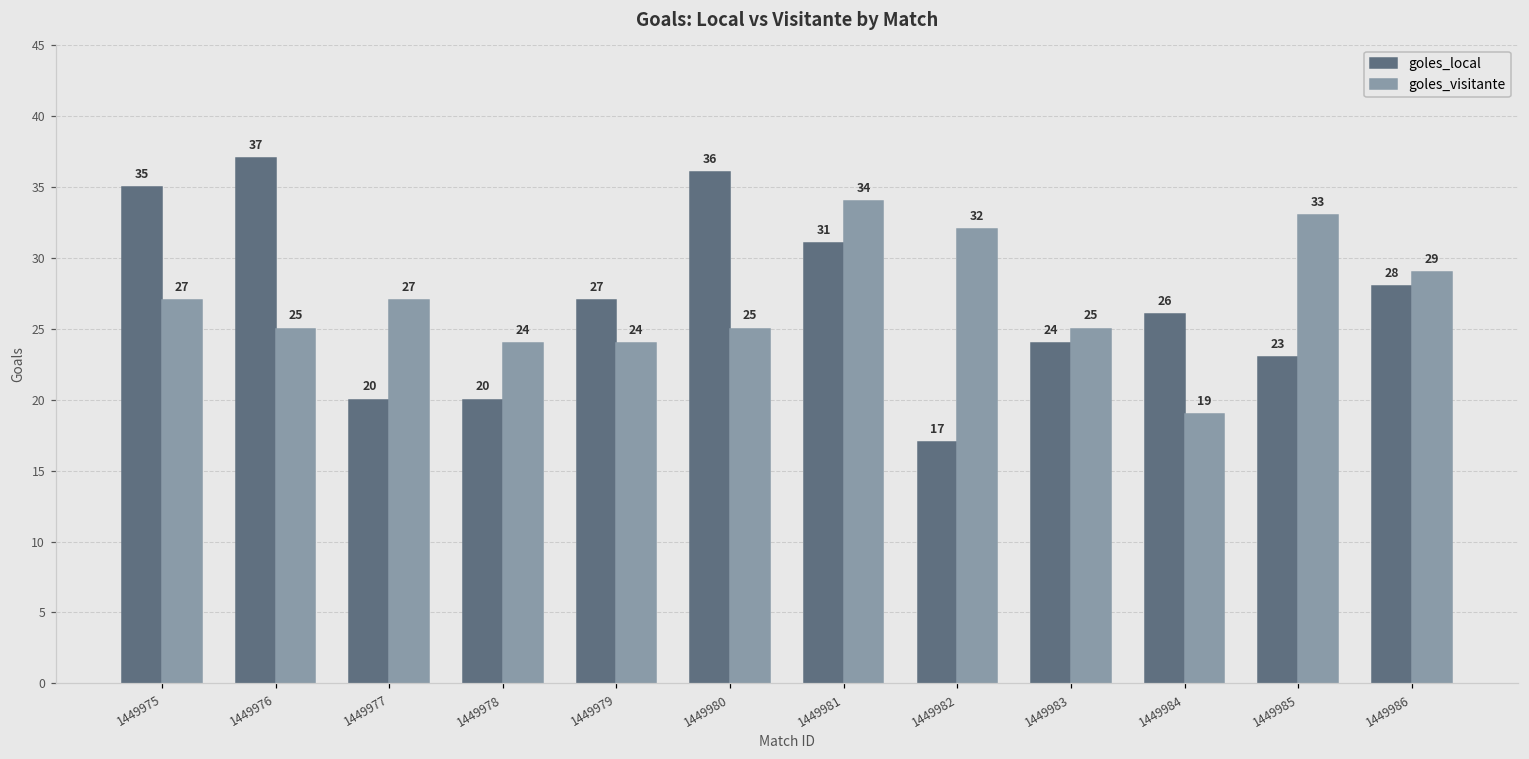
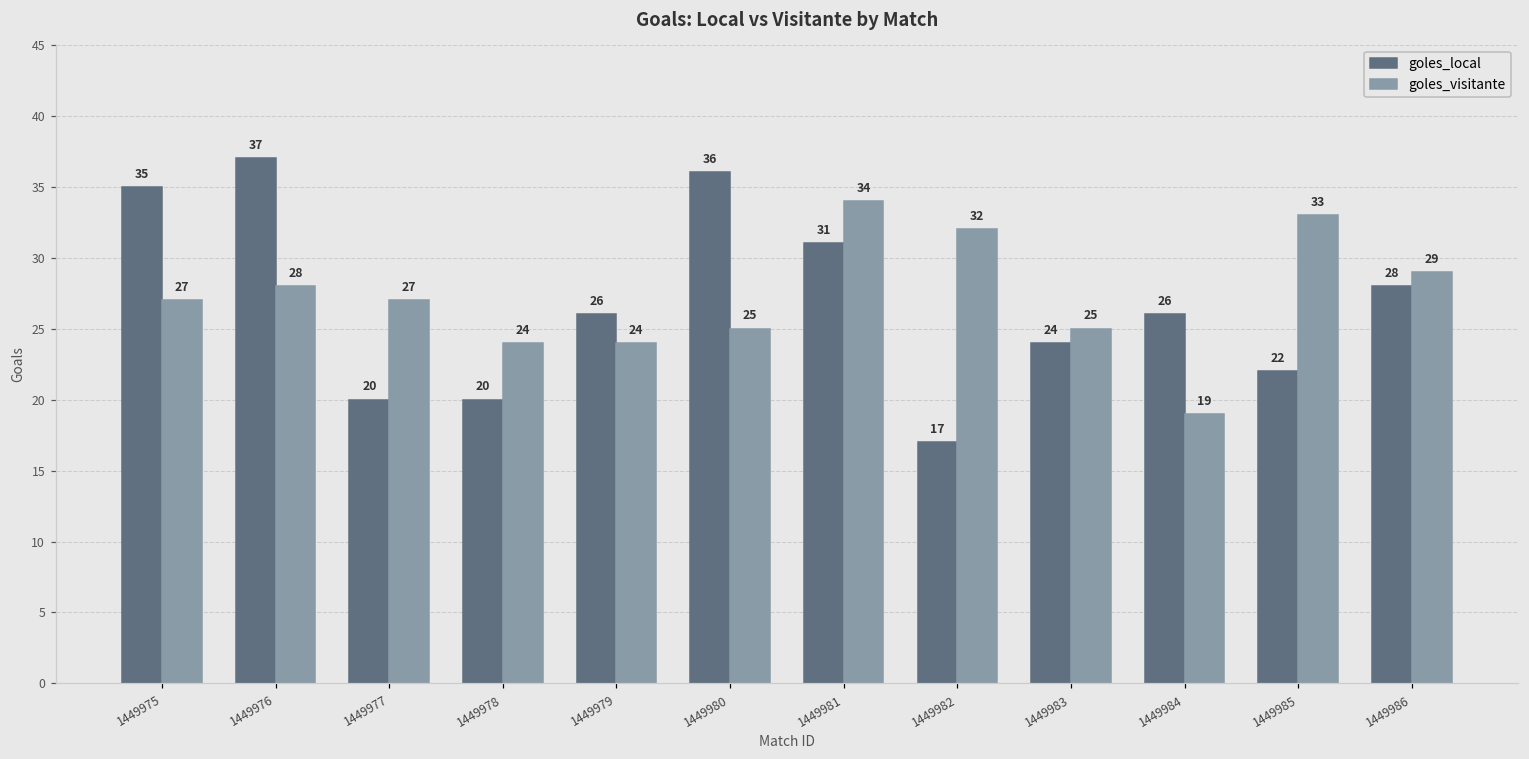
goles_visitante, 1449976: 25 -> 28
goles_local, 1449979: 27 -> 26
goles_local, 1449985: 23 -> 22
